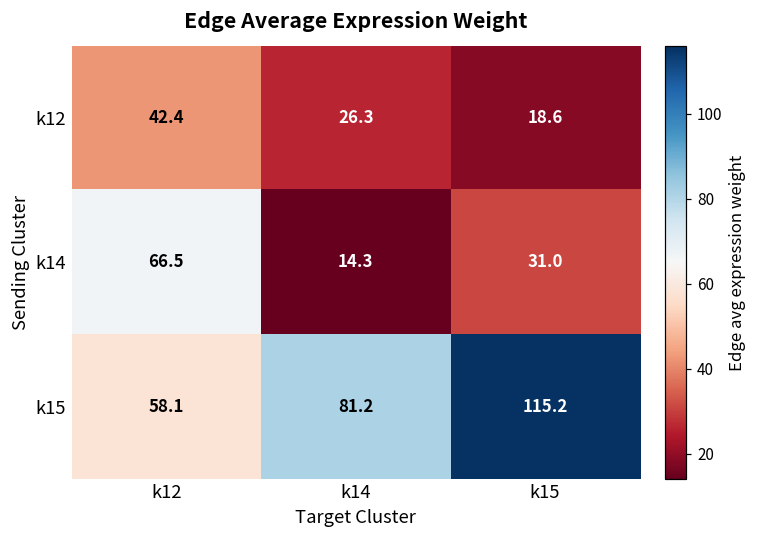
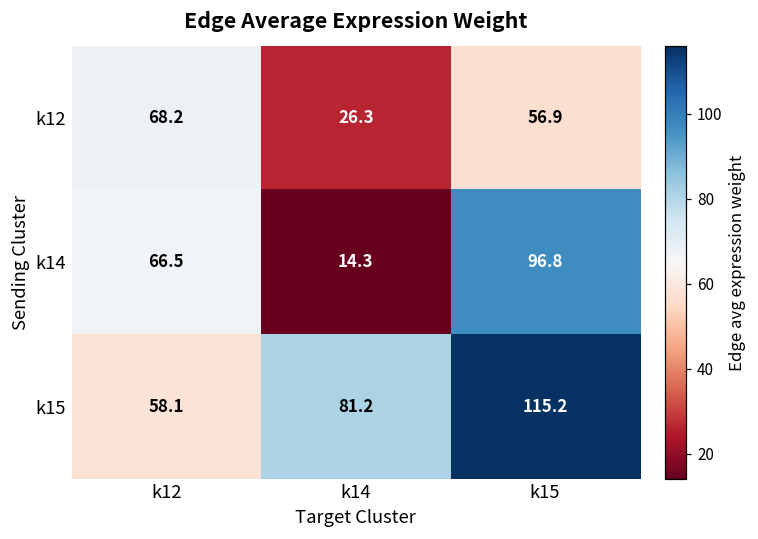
k12, k12: 42.4 -> 68.2
k12, k15: 18.6 -> 56.9
k14, k15: 31.0 -> 96.8
